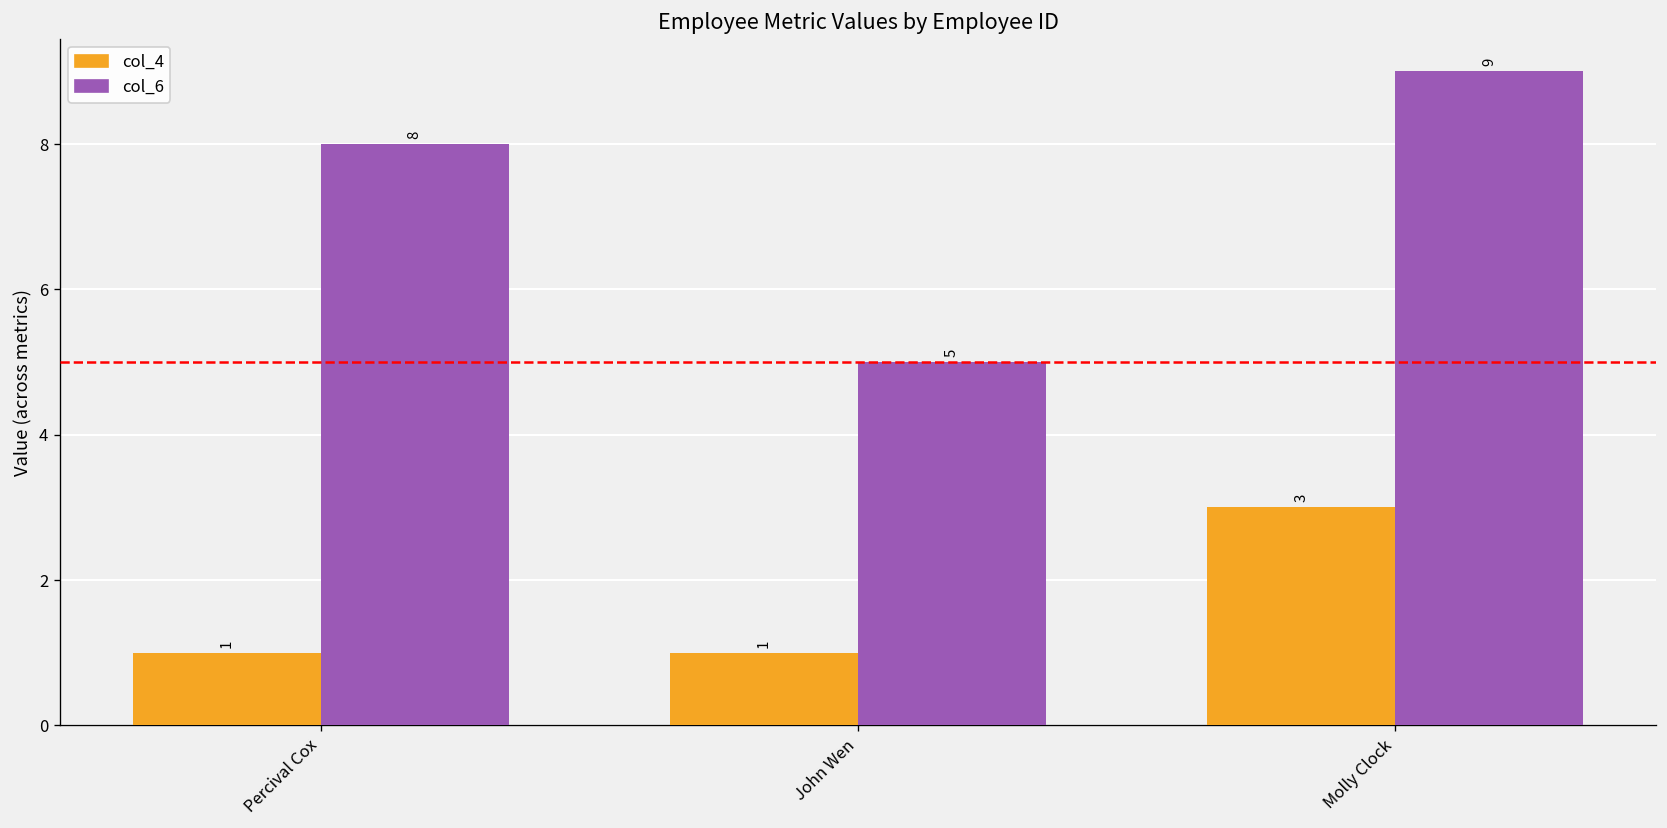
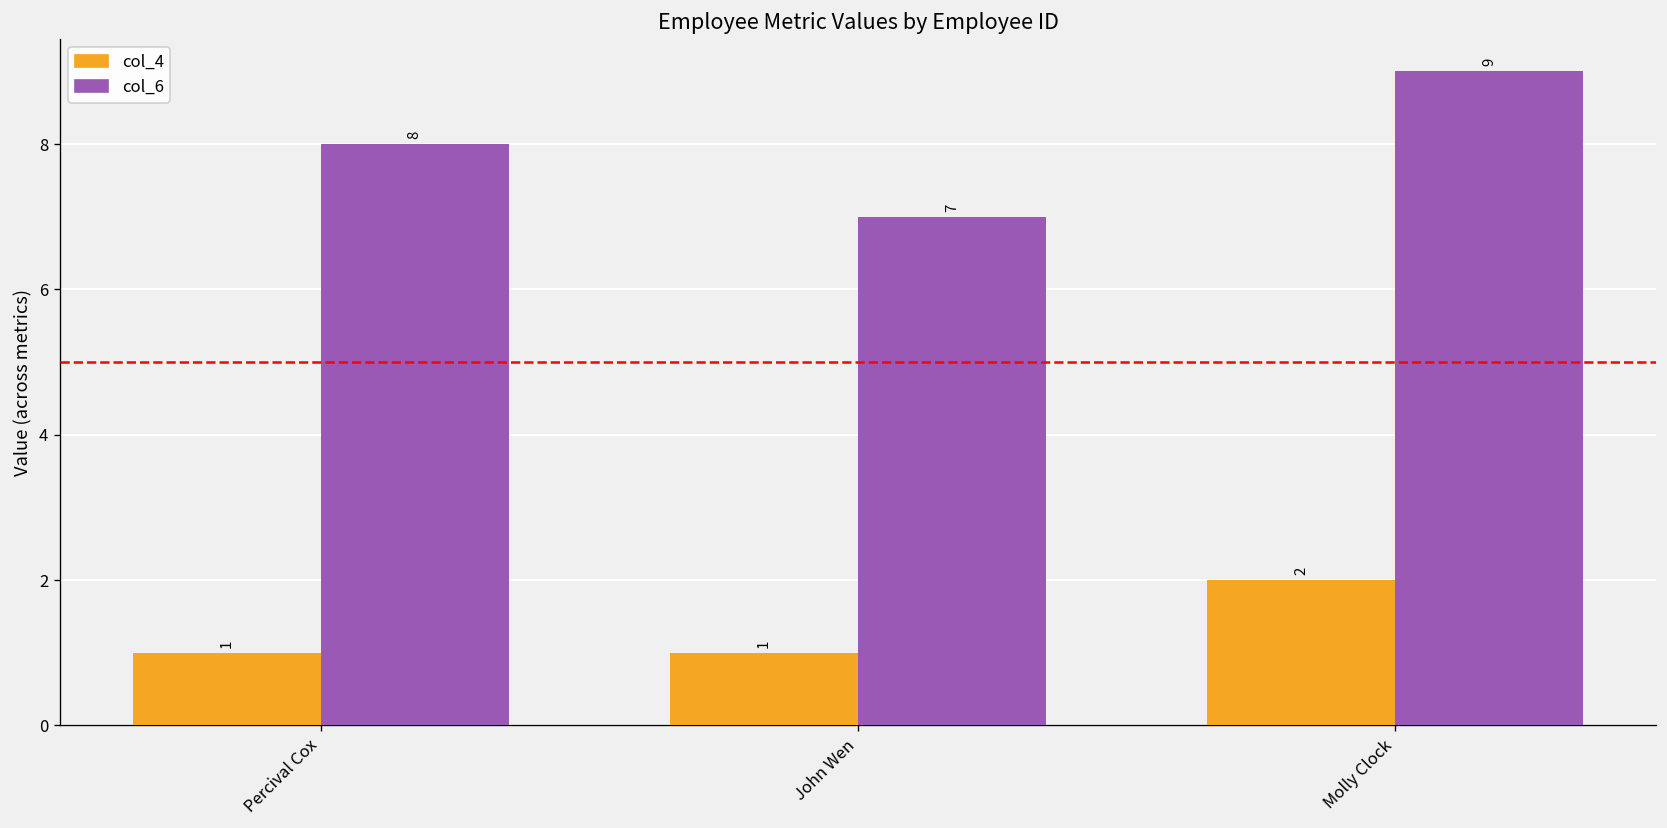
col_6, John Wen: 5 -> 7
col_4, Molly Clock: 3 -> 2
